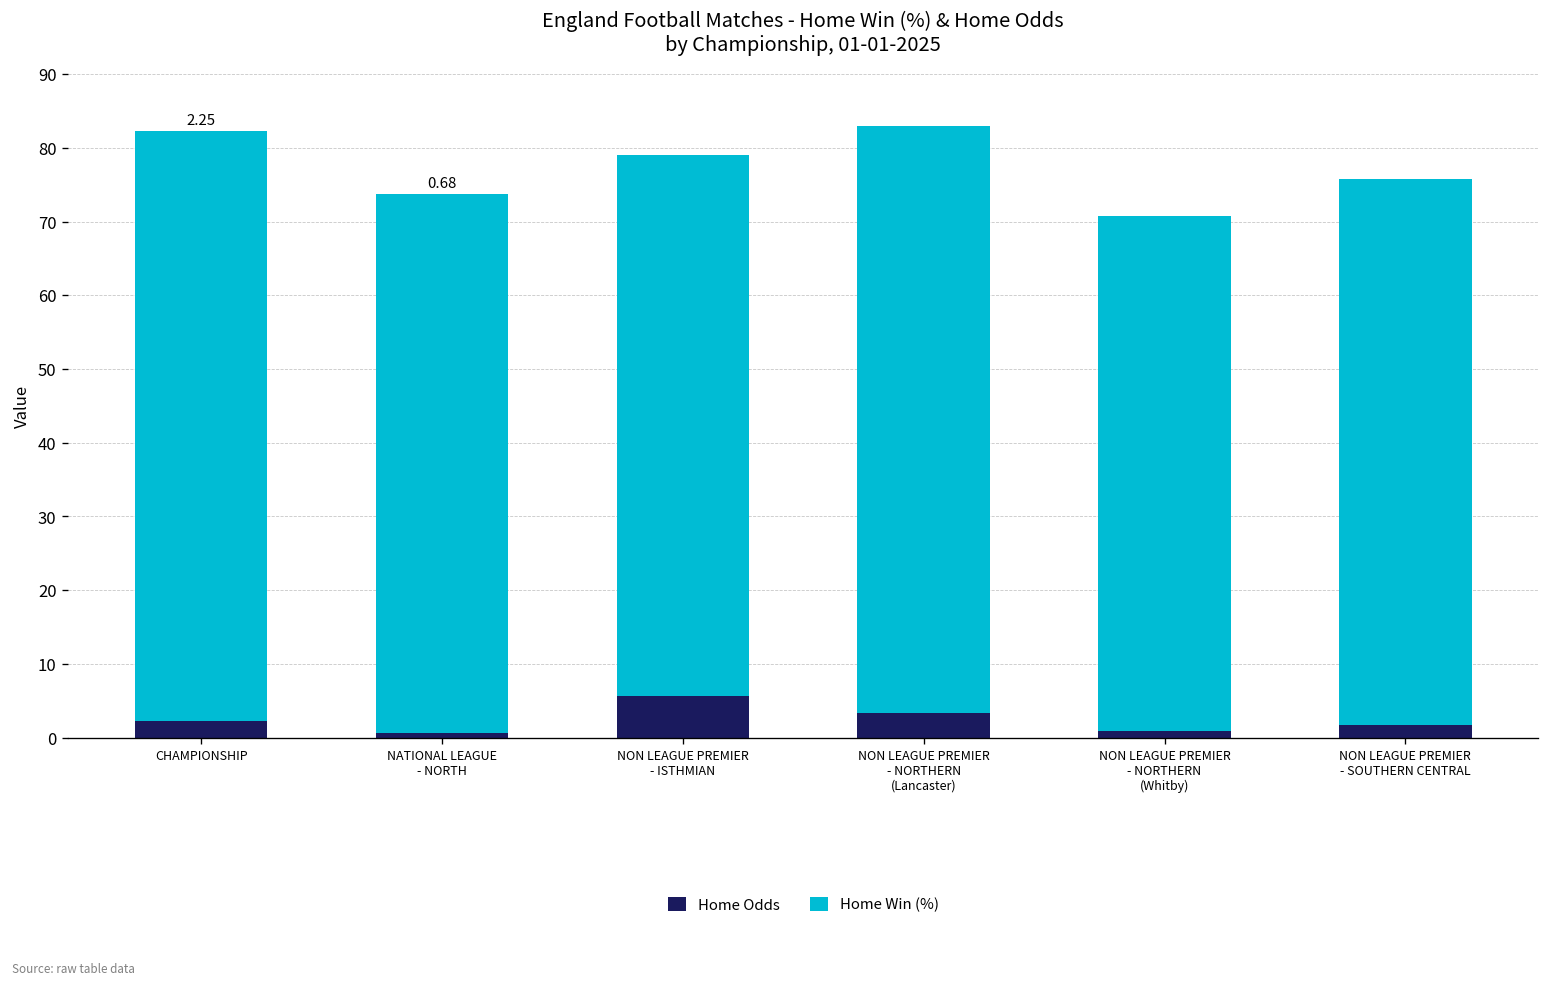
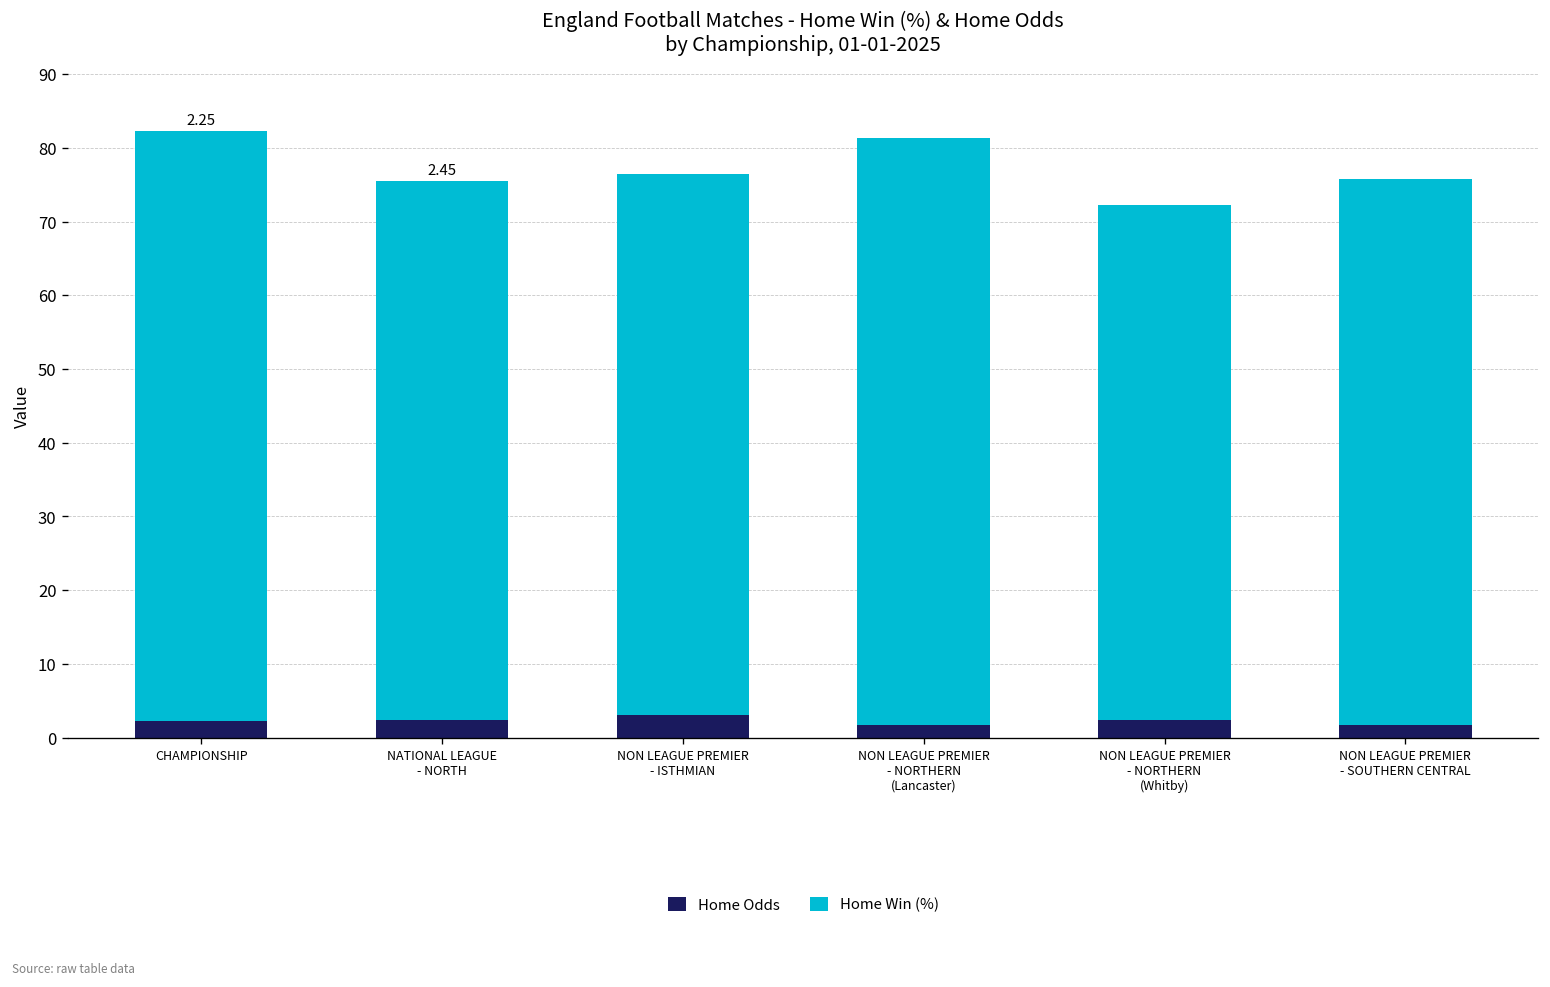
Home Odds, NATIONAL LEAGUE - NORTH: 0.68 -> 2.45
Home Odds, NON LEAGUE PREMIER - ISTHMIAN: 6 -> 3
Home Odds, NON LEAGUE PREMIER - NORTHERN (Lancaster): 3 -> 2
Home Odds, NON LEAGUE PREMIER - NORTHERN (Whitby): 1 -> 2
